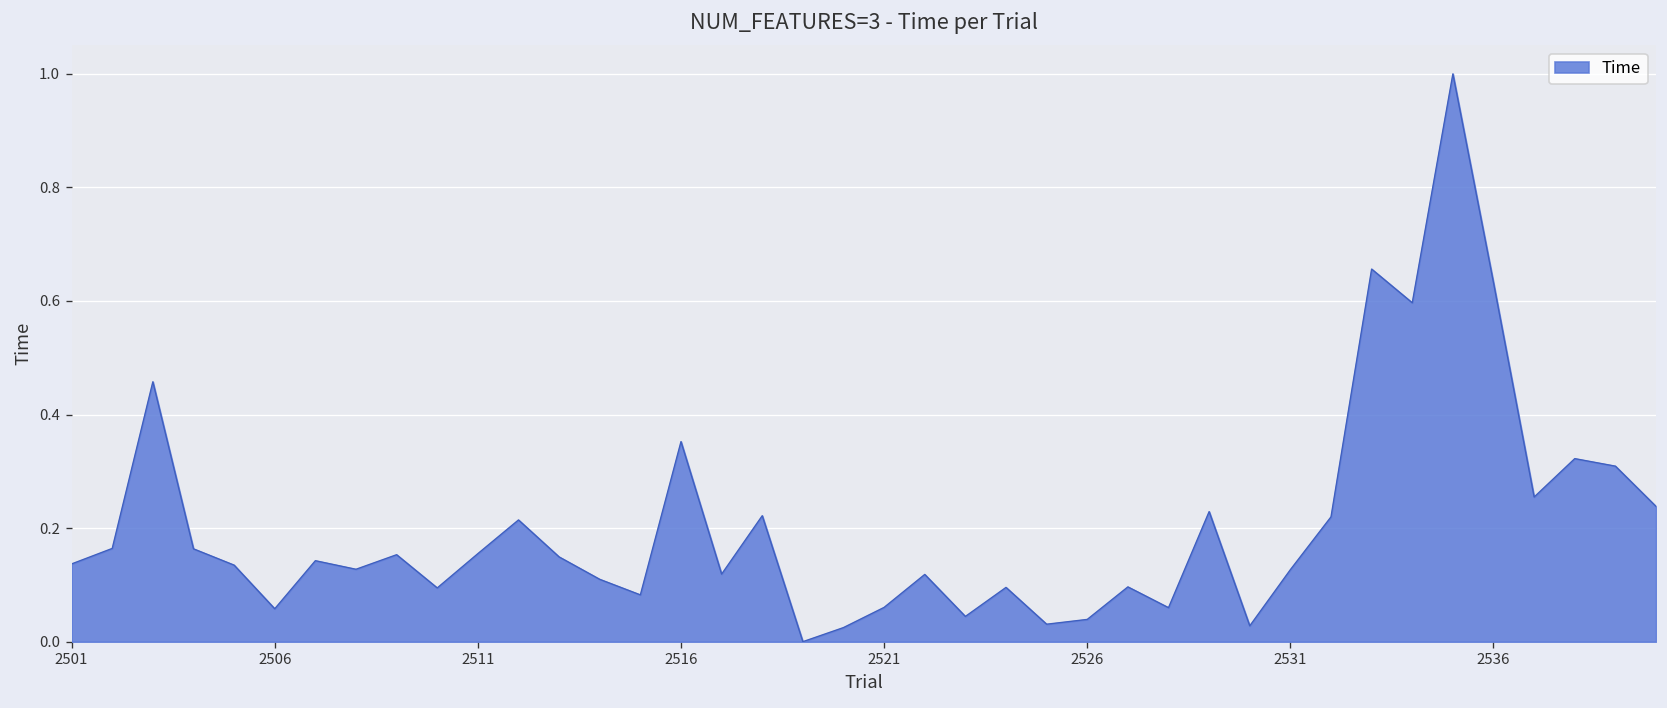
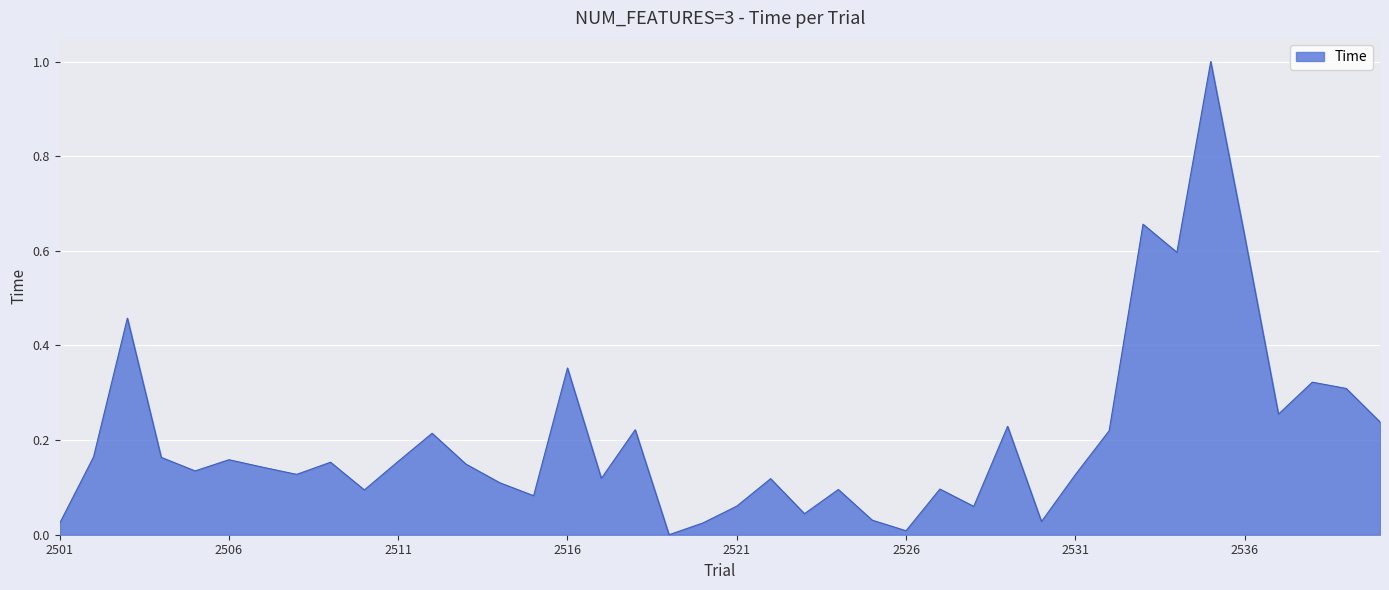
2501: 0.14 -> 0.02
2506: 0.06 -> 0.16
2526: 0.04 -> 0.01
